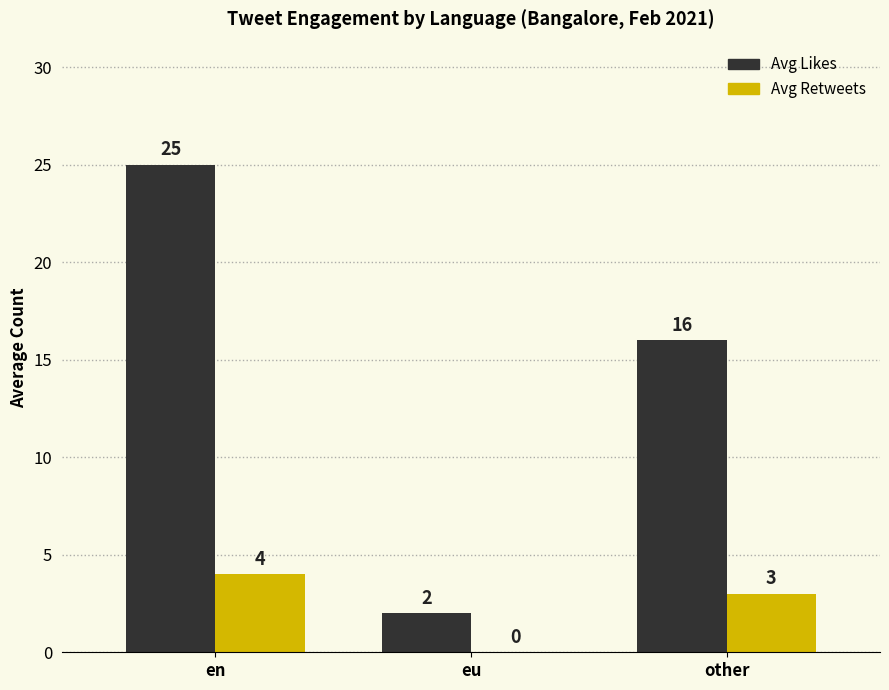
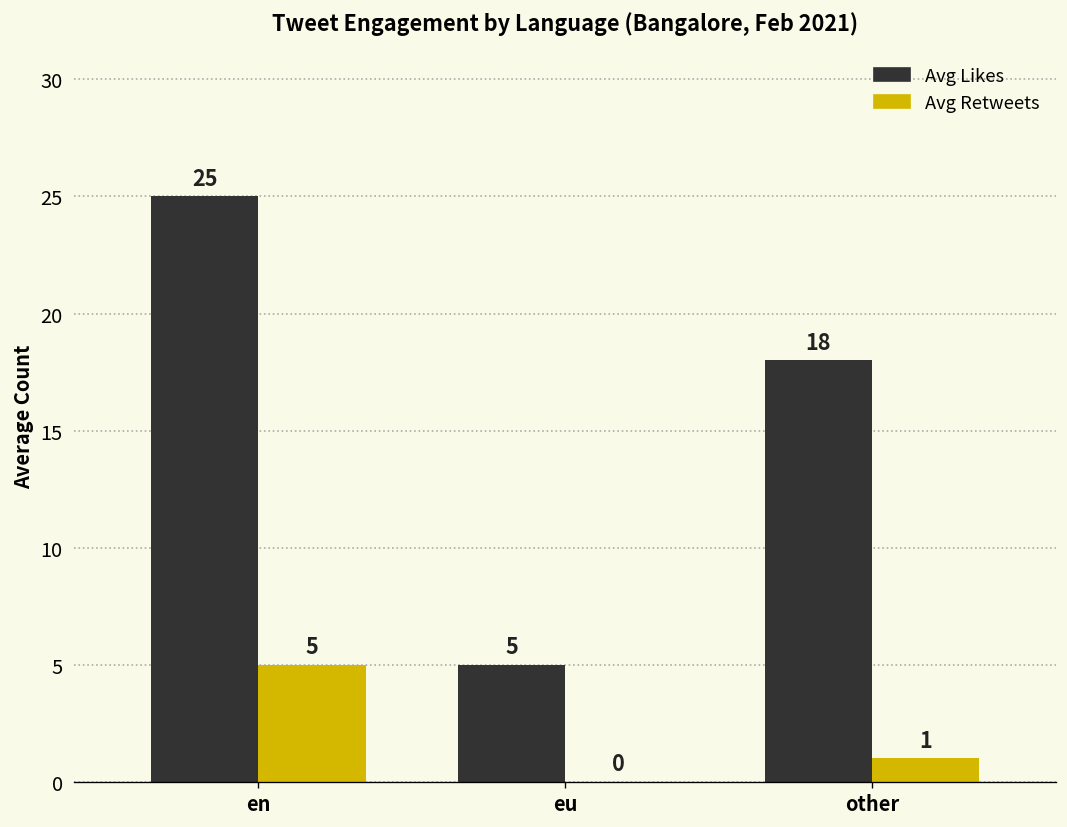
Avg Retweets, en: 4 -> 5
Avg Likes, eu: 2 -> 5
Avg Likes, other: 16 -> 18
Avg Retweets, other: 3 -> 1
